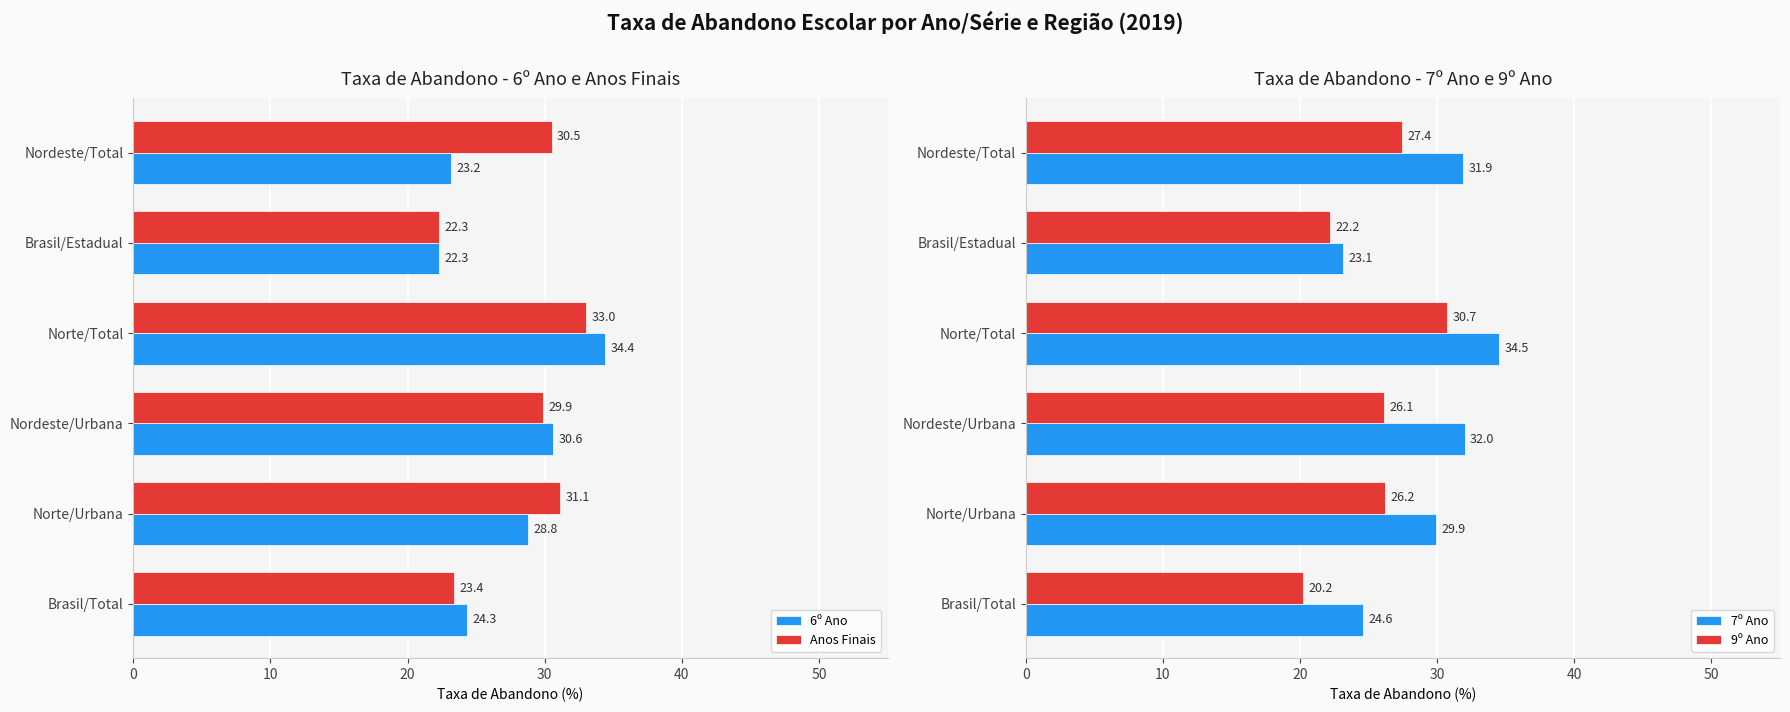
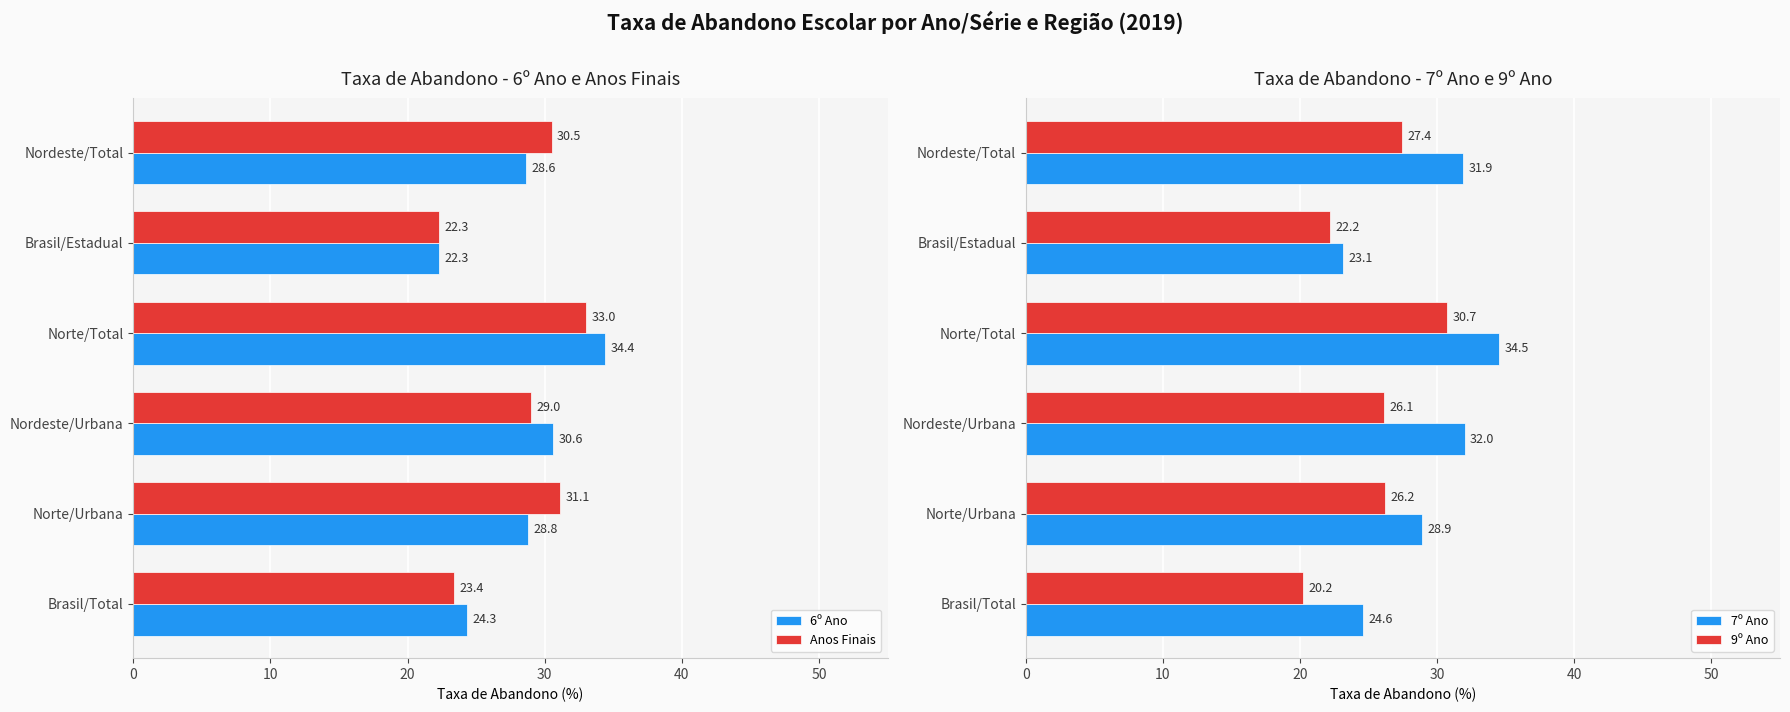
Taxa de Abandono - 6º Ano e Anos Finais, 6º Ano, Nordeste/Total: 23.2 -> 28.6
Taxa de Abandono - 6º Ano e Anos Finais, Anos Finais, Nordeste/Urbana: 29.9 -> 29.0
Taxa de Abandono - 7º Ano e 9º Ano, 7º Ano, Norte/Urbana: 29.9 -> 28.9
